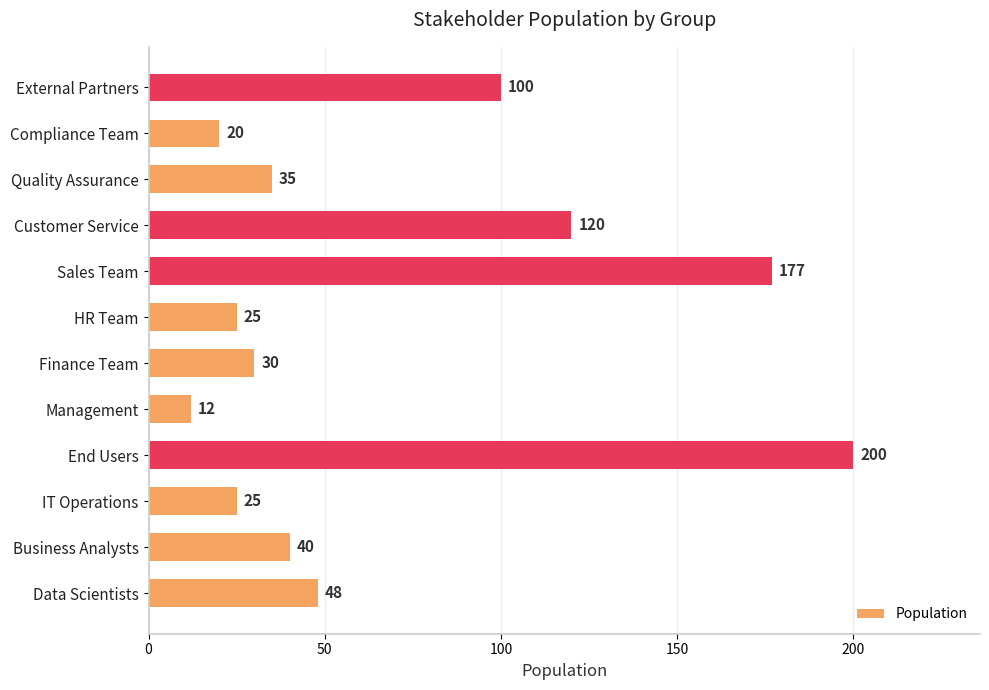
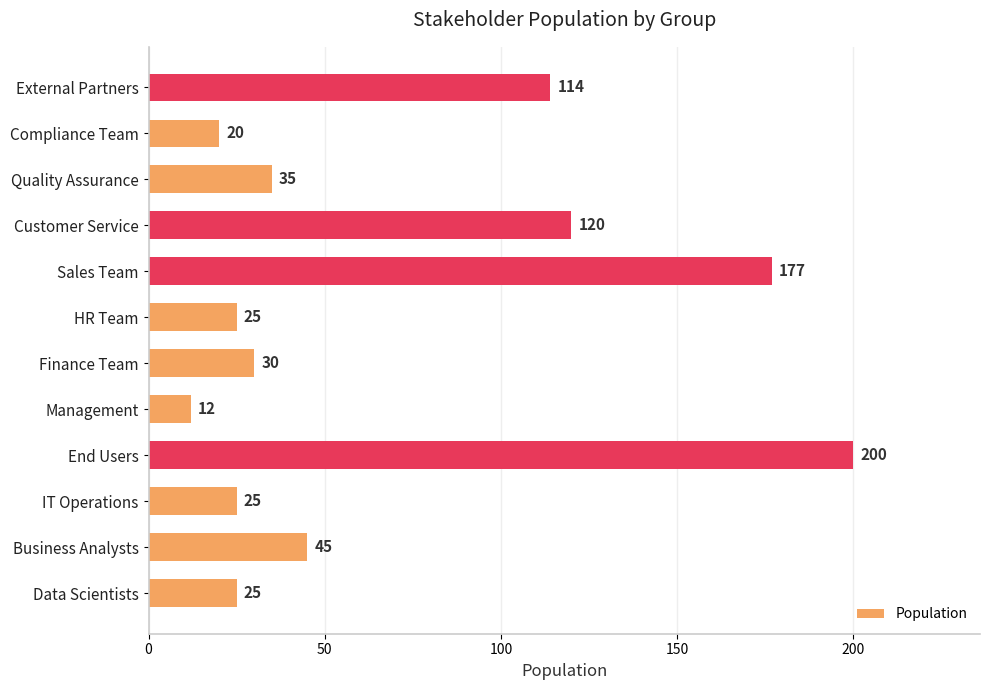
External Partners: 100 -> 114
Business Analysts: 40 -> 45
Data Scientists: 48 -> 25
